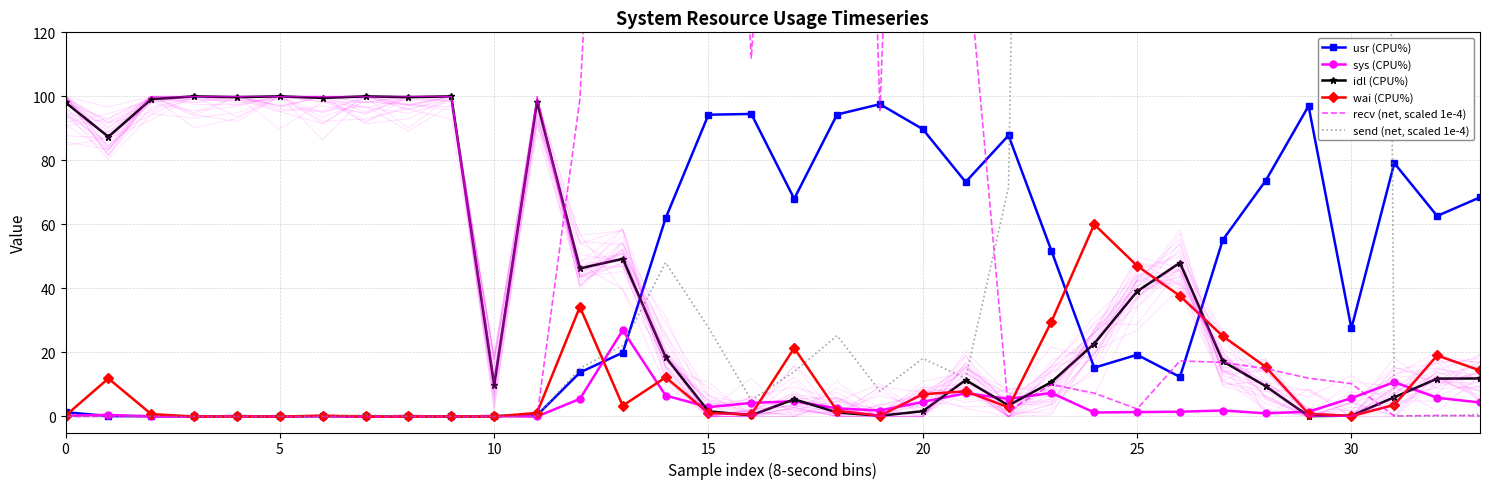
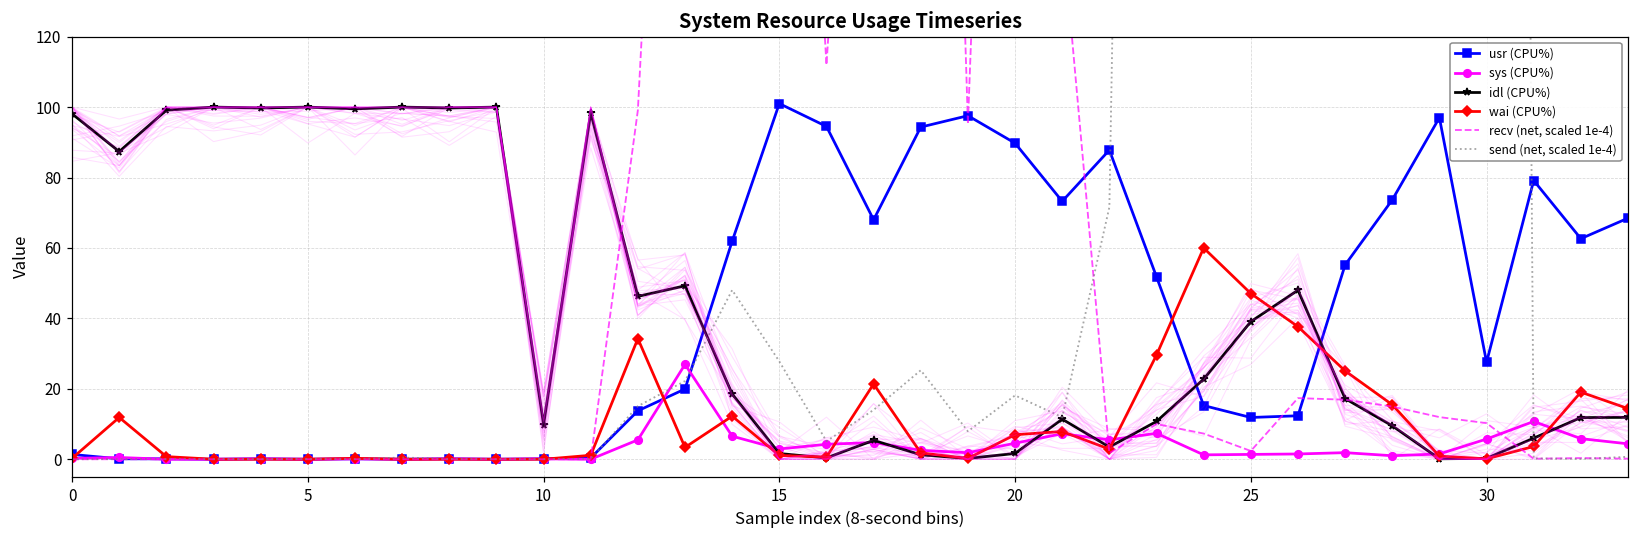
usr (CPU%), 15: 94 -> 101
usr (CPU%), 25: 19 -> 12
